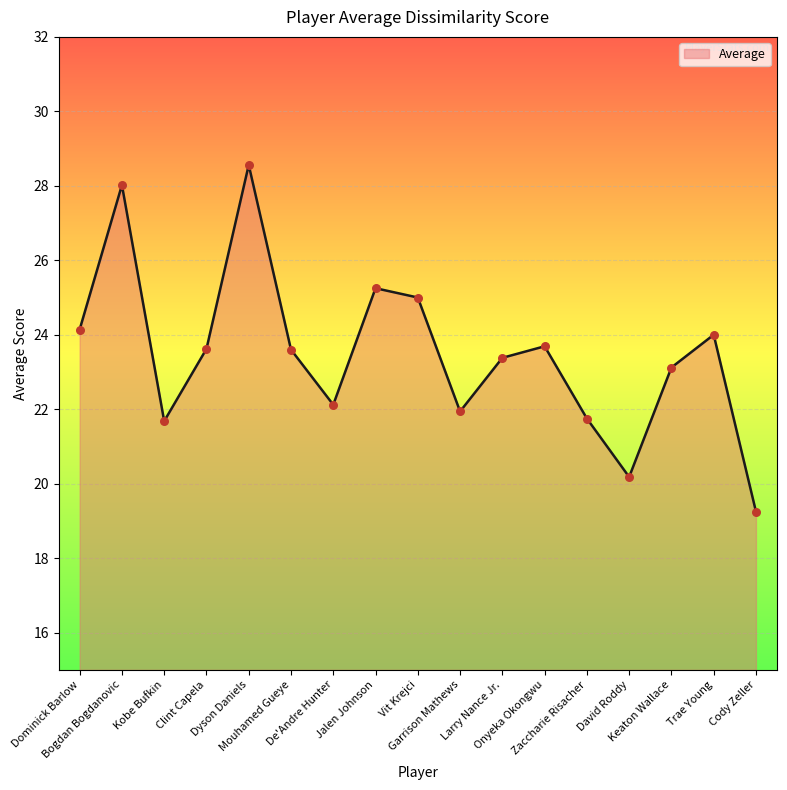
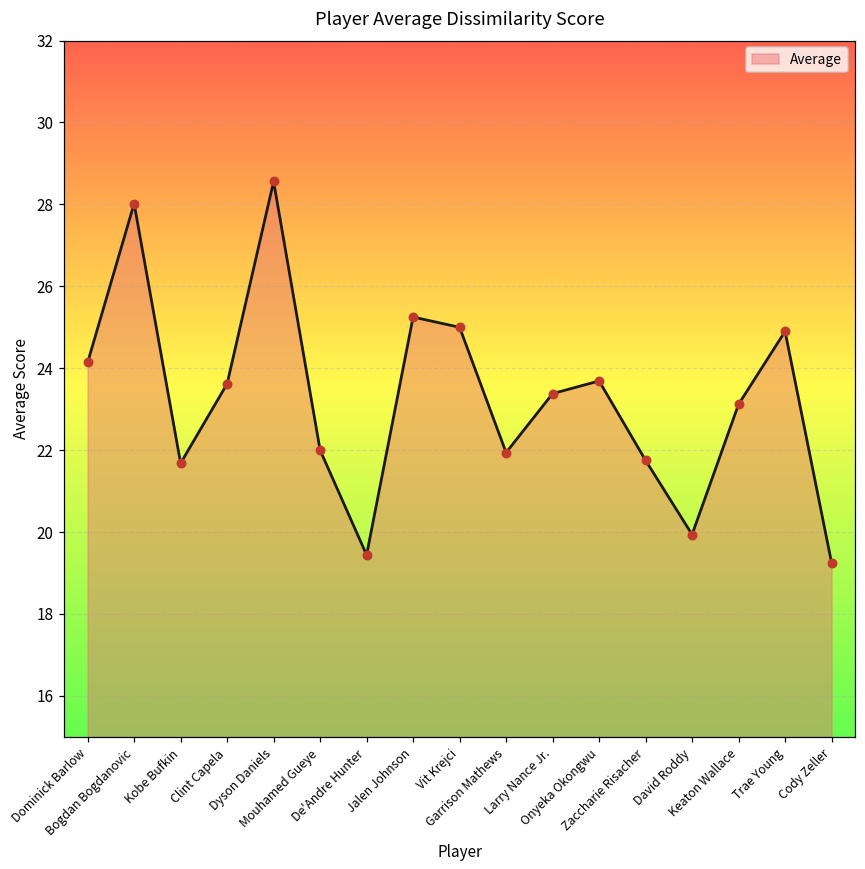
Mouhamed Gueye: 23.6 -> 22.0
De'Andre Hunter: 22.1 -> 19.4
David Roddy: 20.2 -> 19.9
Trae Young: 24.0 -> 24.9
